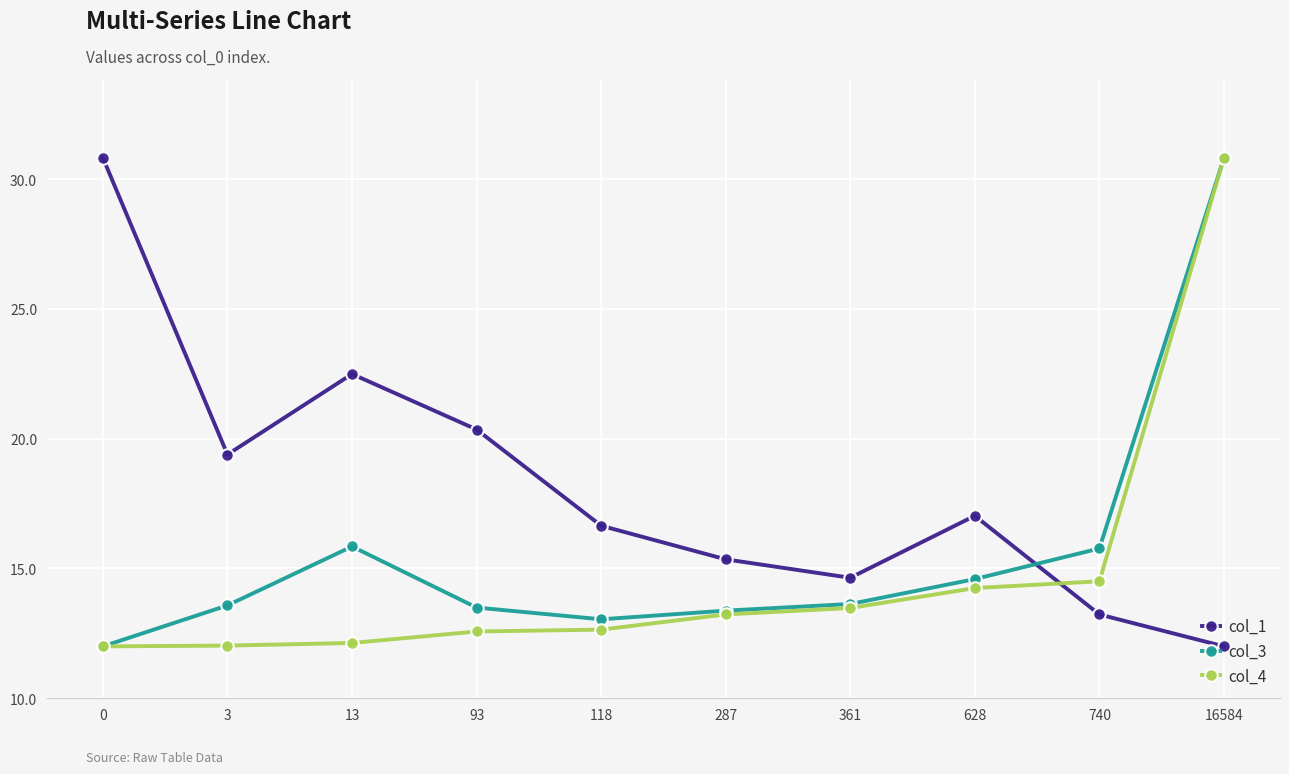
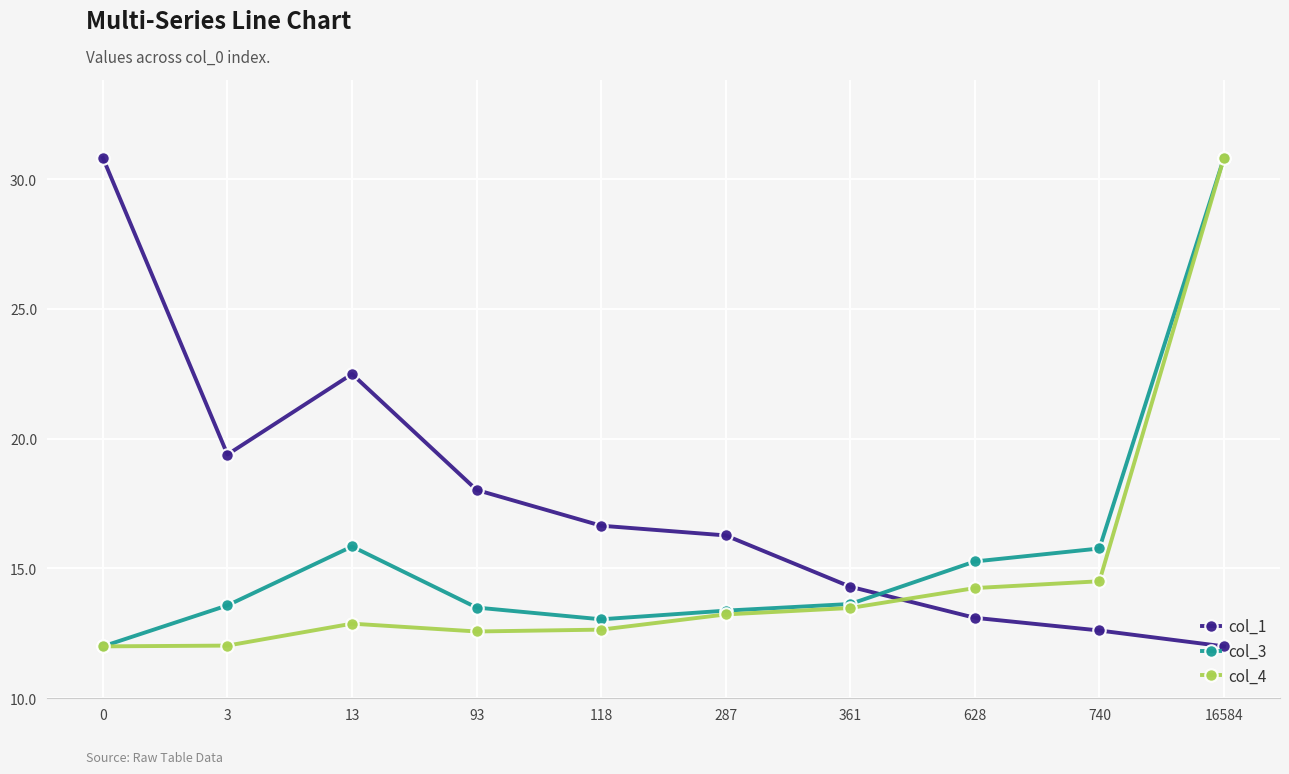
col_4, 13: 12.1 -> 12.9
col_1, 93: 20.3 -> 18.0
col_1, 287: 15.3 -> 16.3
col_1, 361: 14.6 -> 14.3
col_1, 628: 17.0 -> 13.1
col_3, 628: 14.6 -> 15.3
col_1, 740: 13.2 -> 12.6
